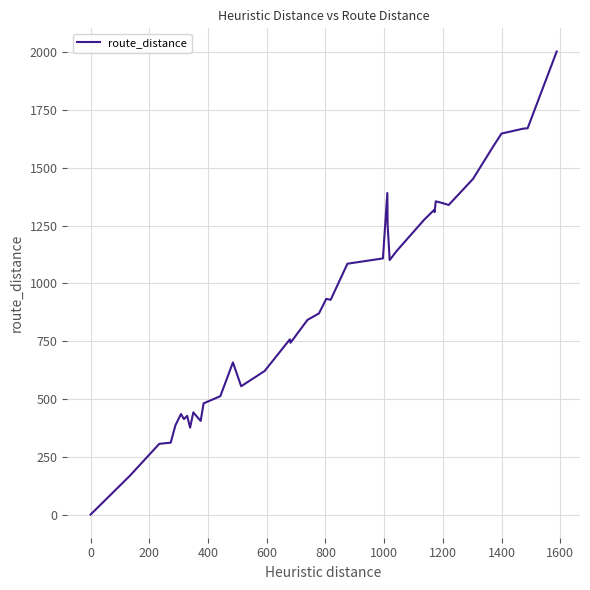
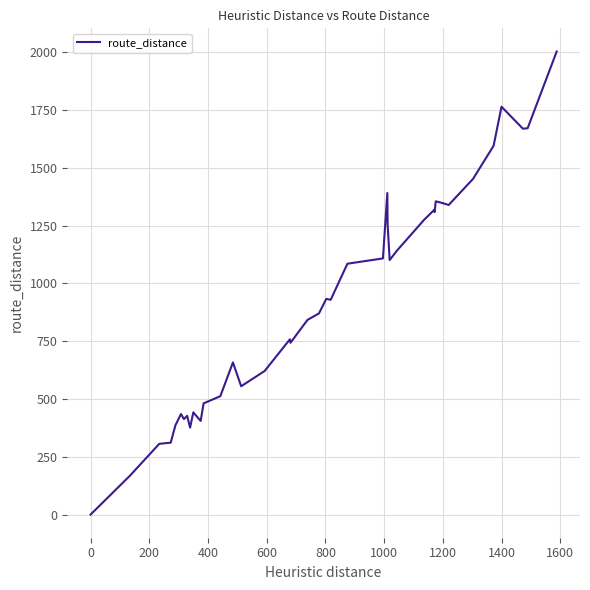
1400: 1650 -> 1760
